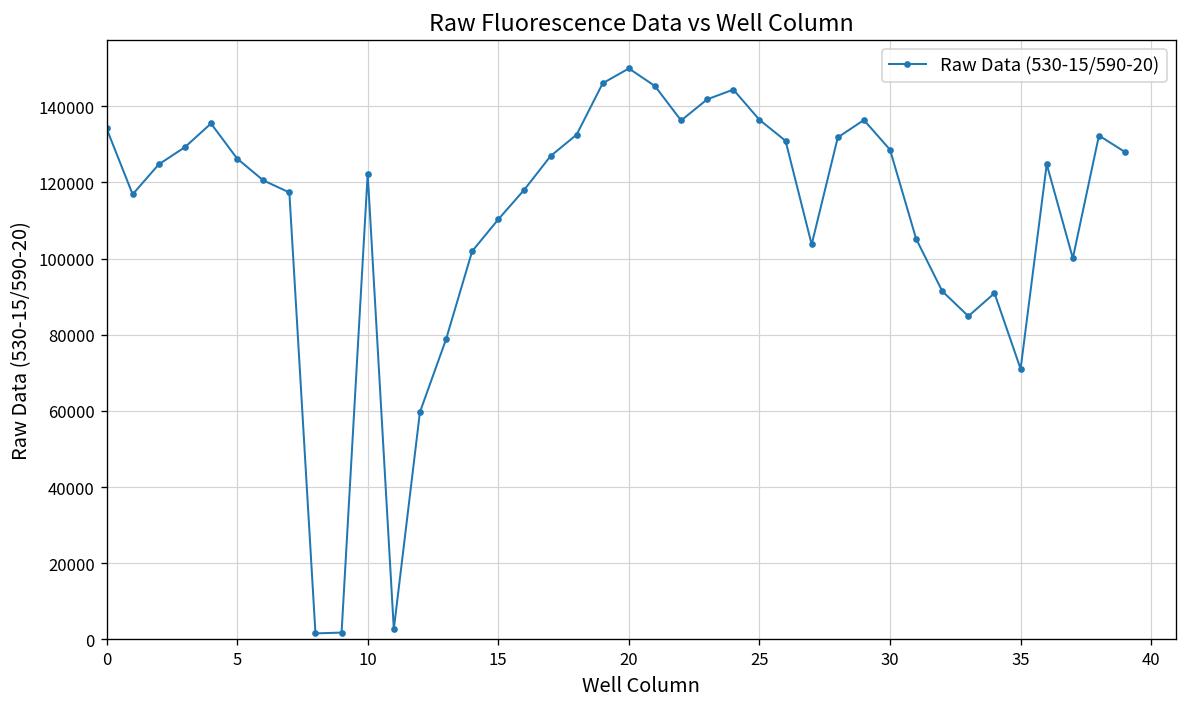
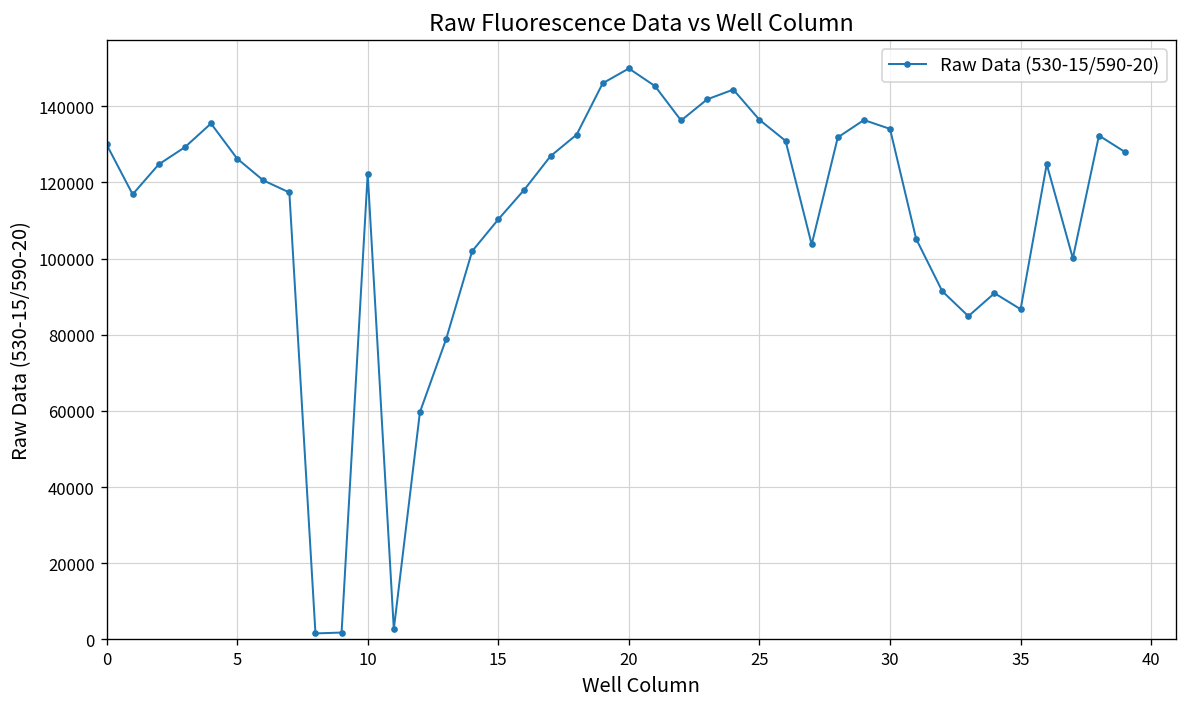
0: 134000 -> 130000
30: 129000 -> 134000
35: 71000 -> 87000
